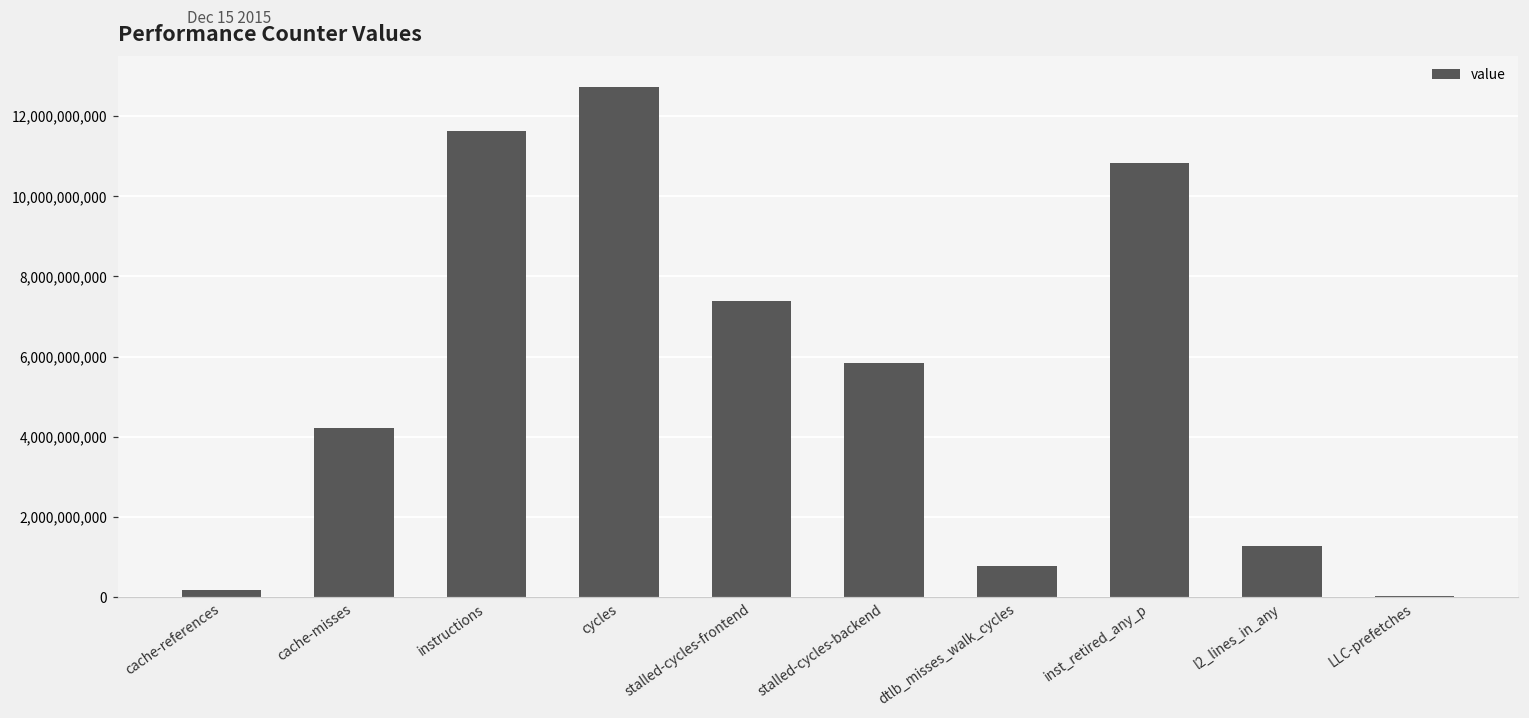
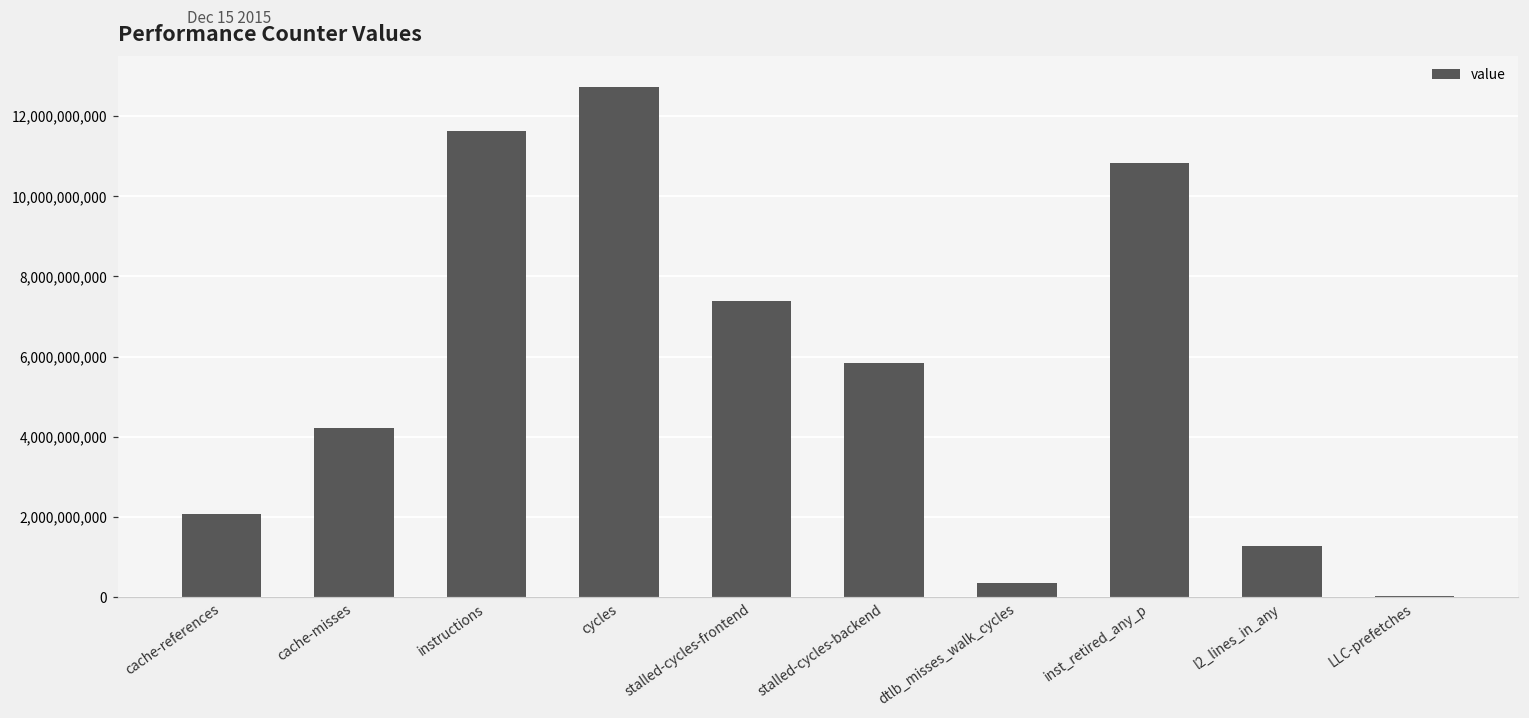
cache-references: 200,000,000 -> 2,100,000,000
dtlb_misses_walk_cycles: 800,000,000 -> 300,000,000
